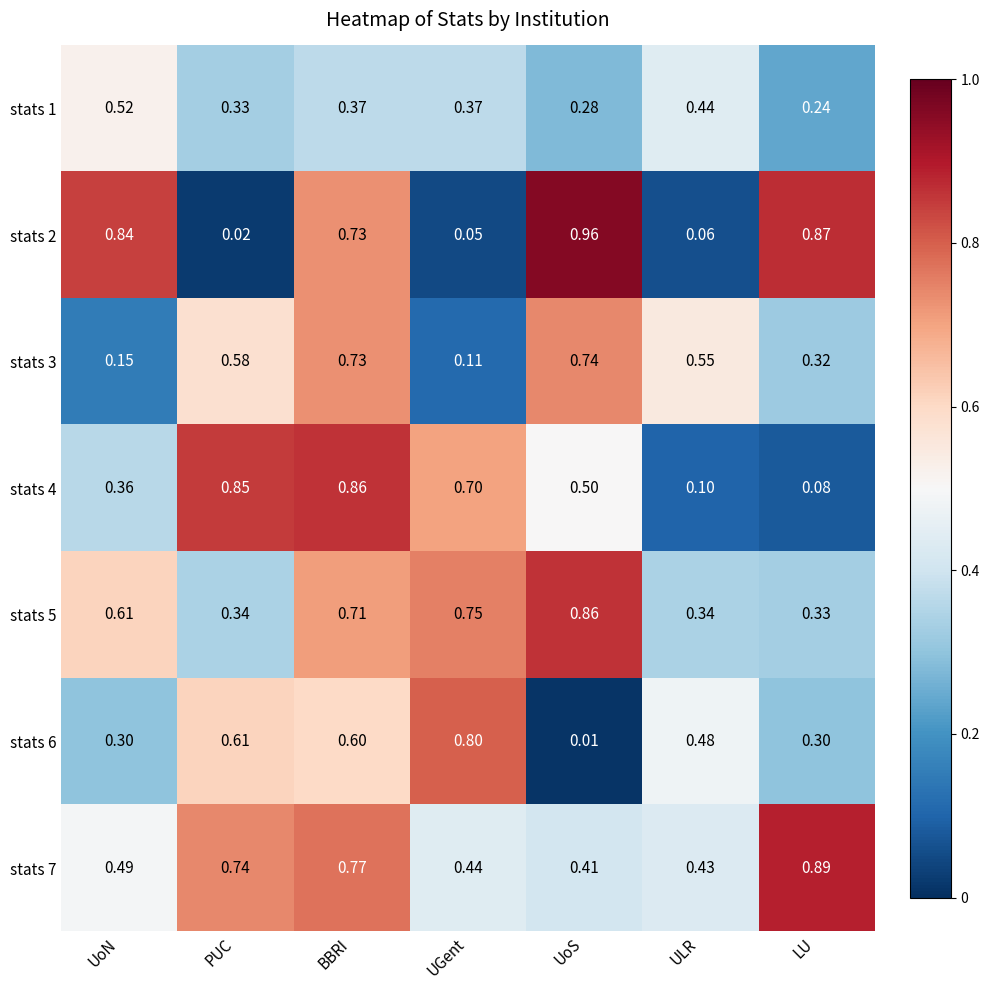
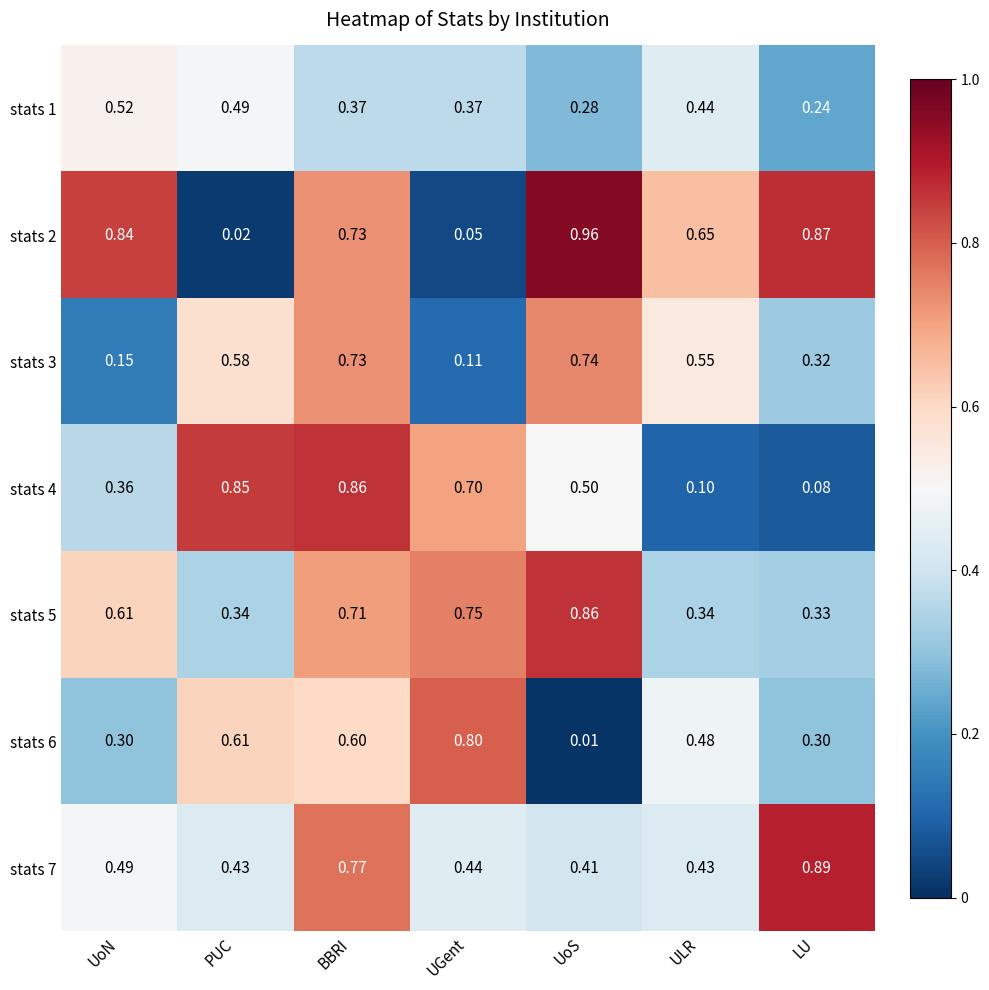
stats 1, PUC: 0.33 -> 0.49
stats 2, ULR: 0.06 -> 0.65
stats 7, PUC: 0.74 -> 0.43
